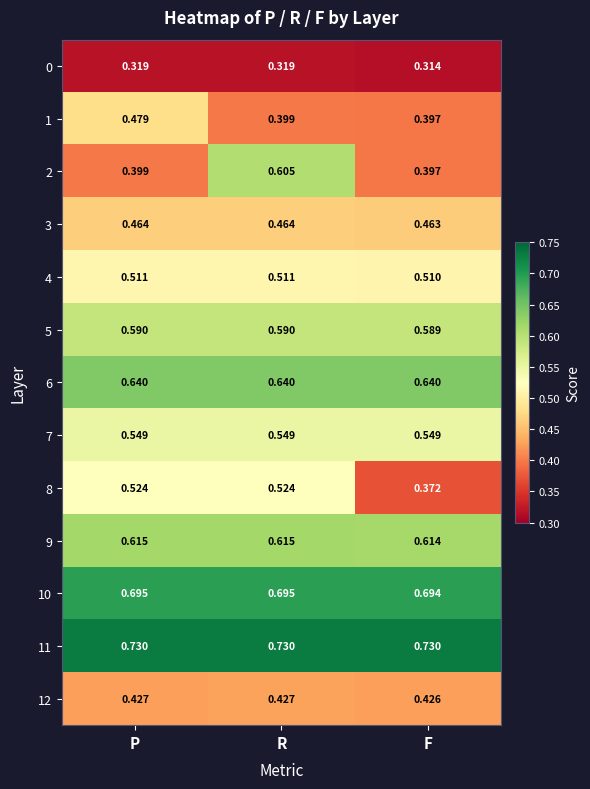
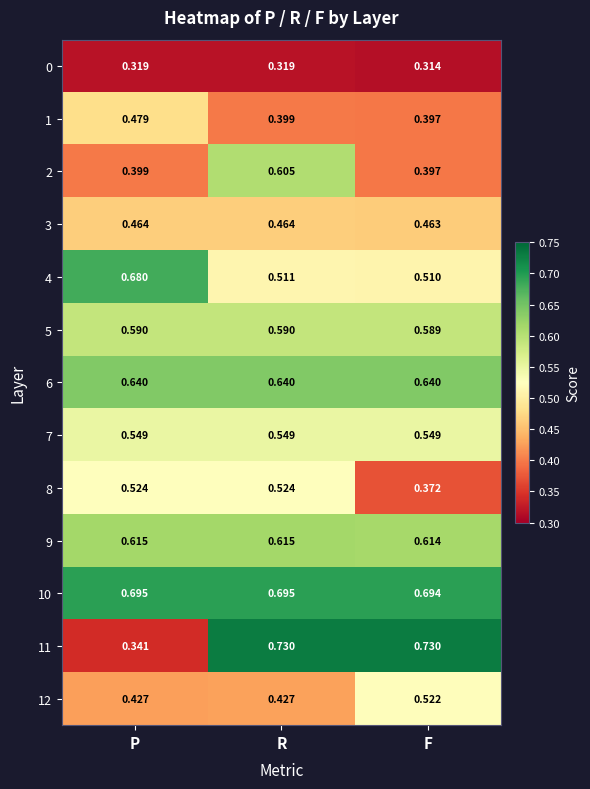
4, P: 0.511 -> 0.680
11, P: 0.730 -> 0.341
12, F: 0.426 -> 0.522
